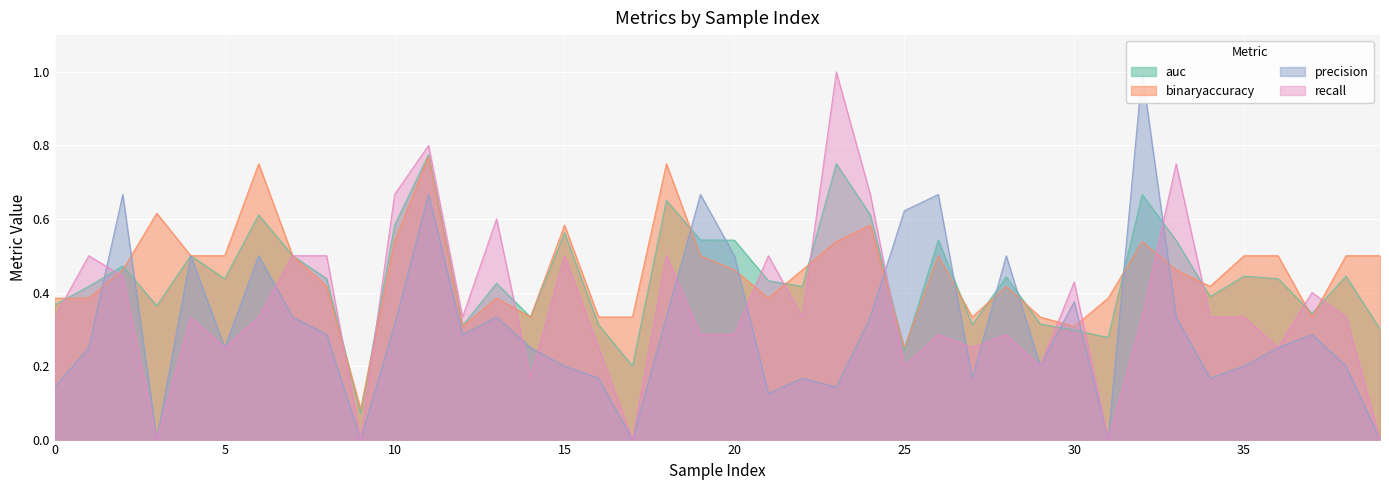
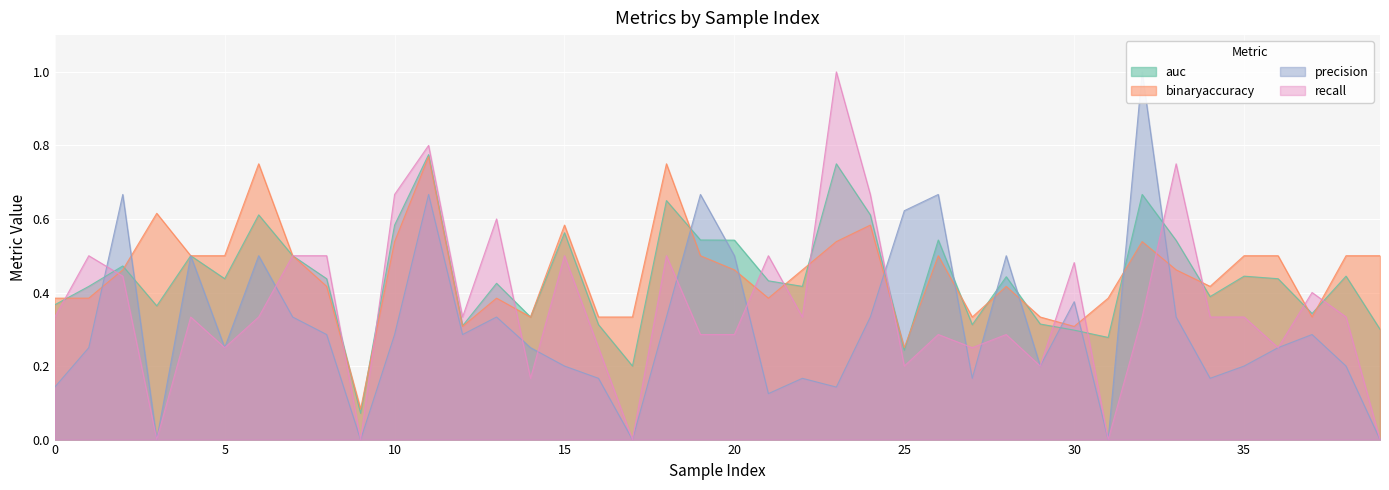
precision, 10: 0.31 -> 0.29
recall, 30: 0.43 -> 0.48
